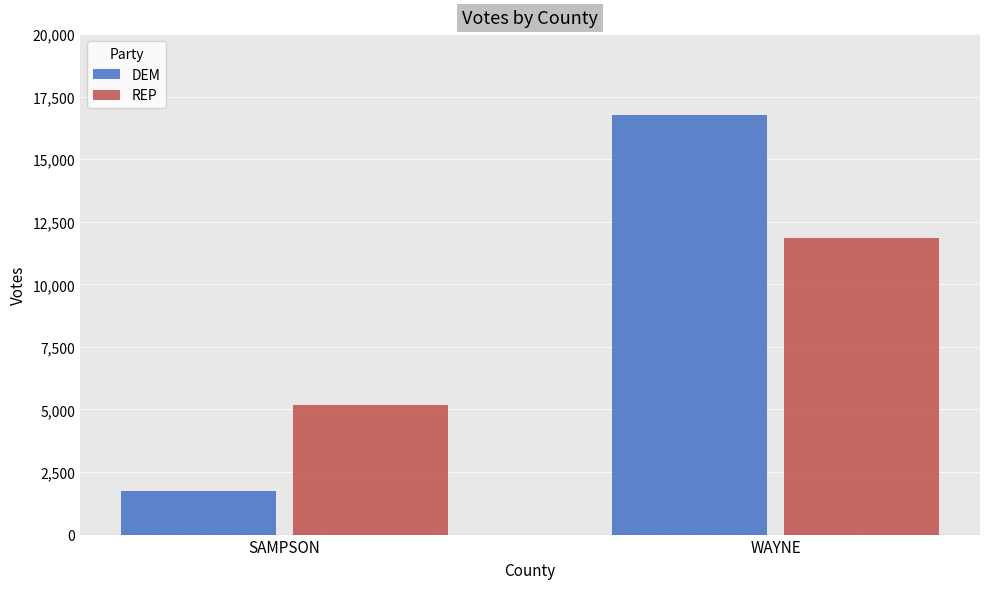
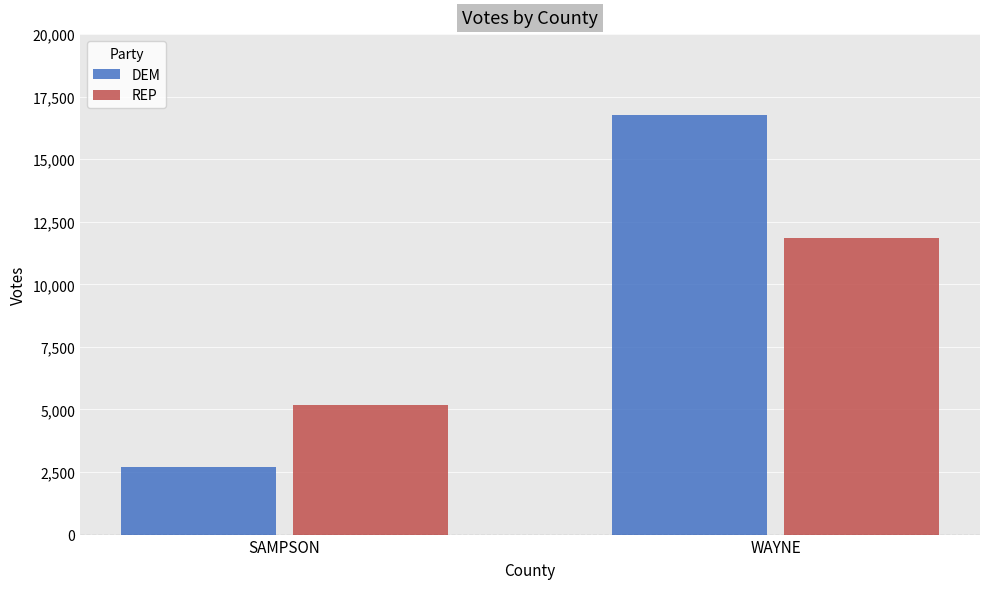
DEM, SAMPSON: 1,700 -> 2,700
